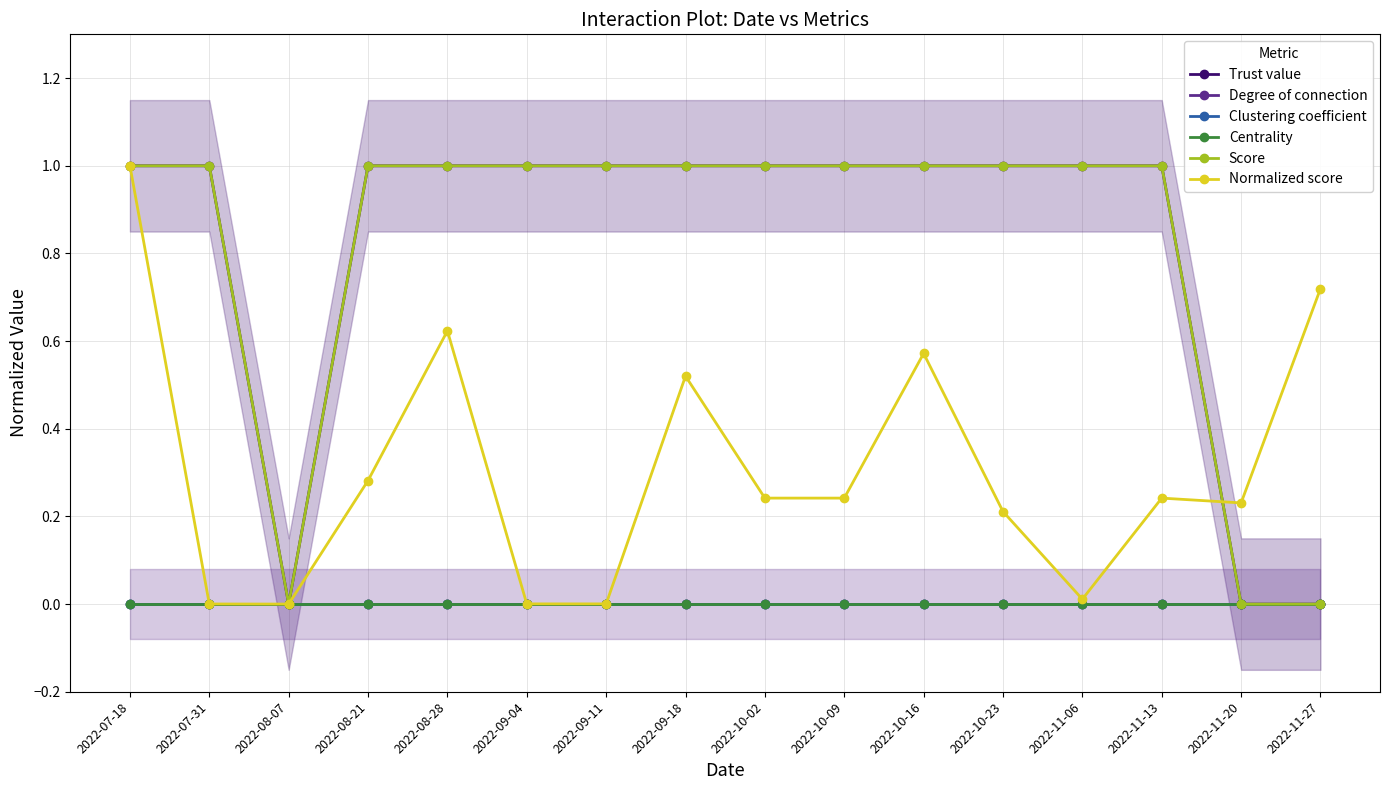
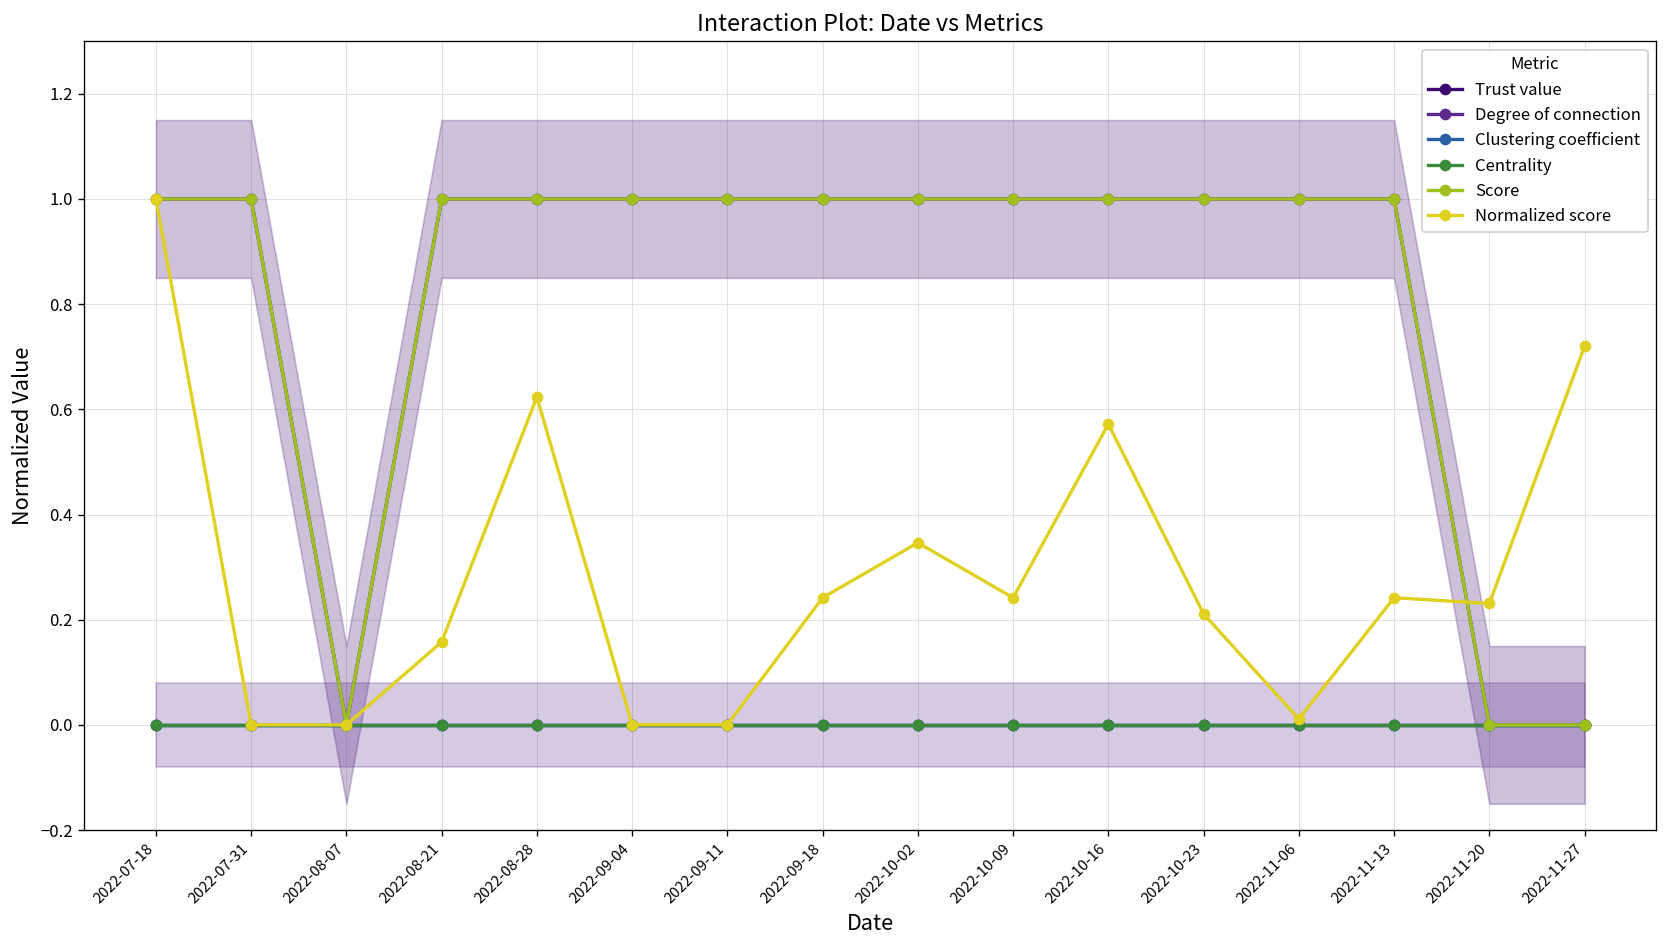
Normalized score, 2022-08-21: 0.28 -> 0.16
Normalized score, 2022-09-18: 0.52 -> 0.24
Normalized score, 2022-10-02: 0.24 -> 0.35
